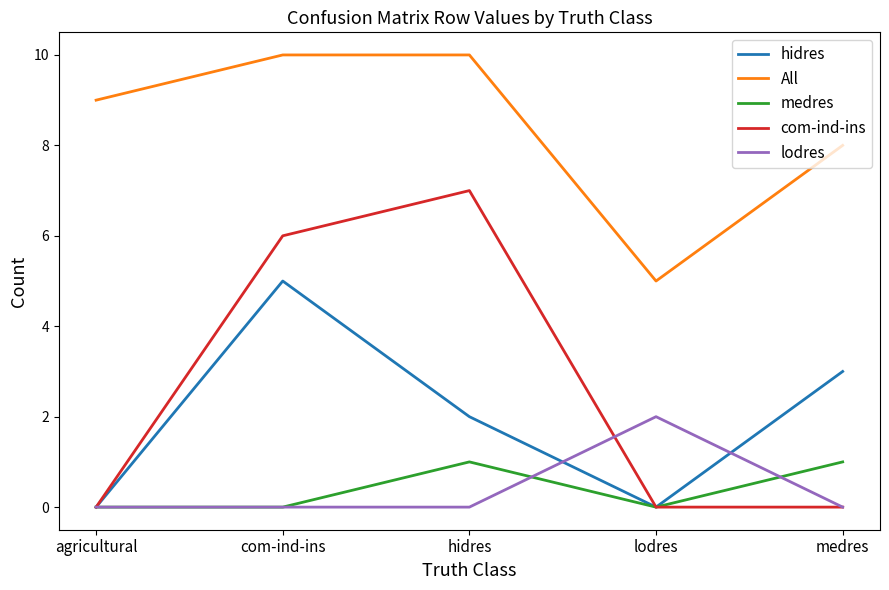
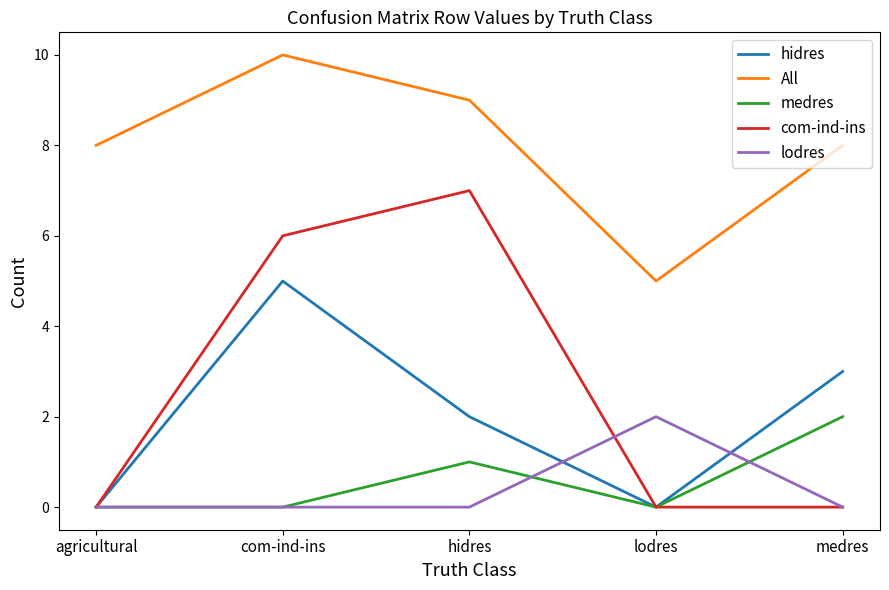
All, agricultural: 9 -> 8
All, hidres: 10 -> 9
medres, medres: 1 -> 2
